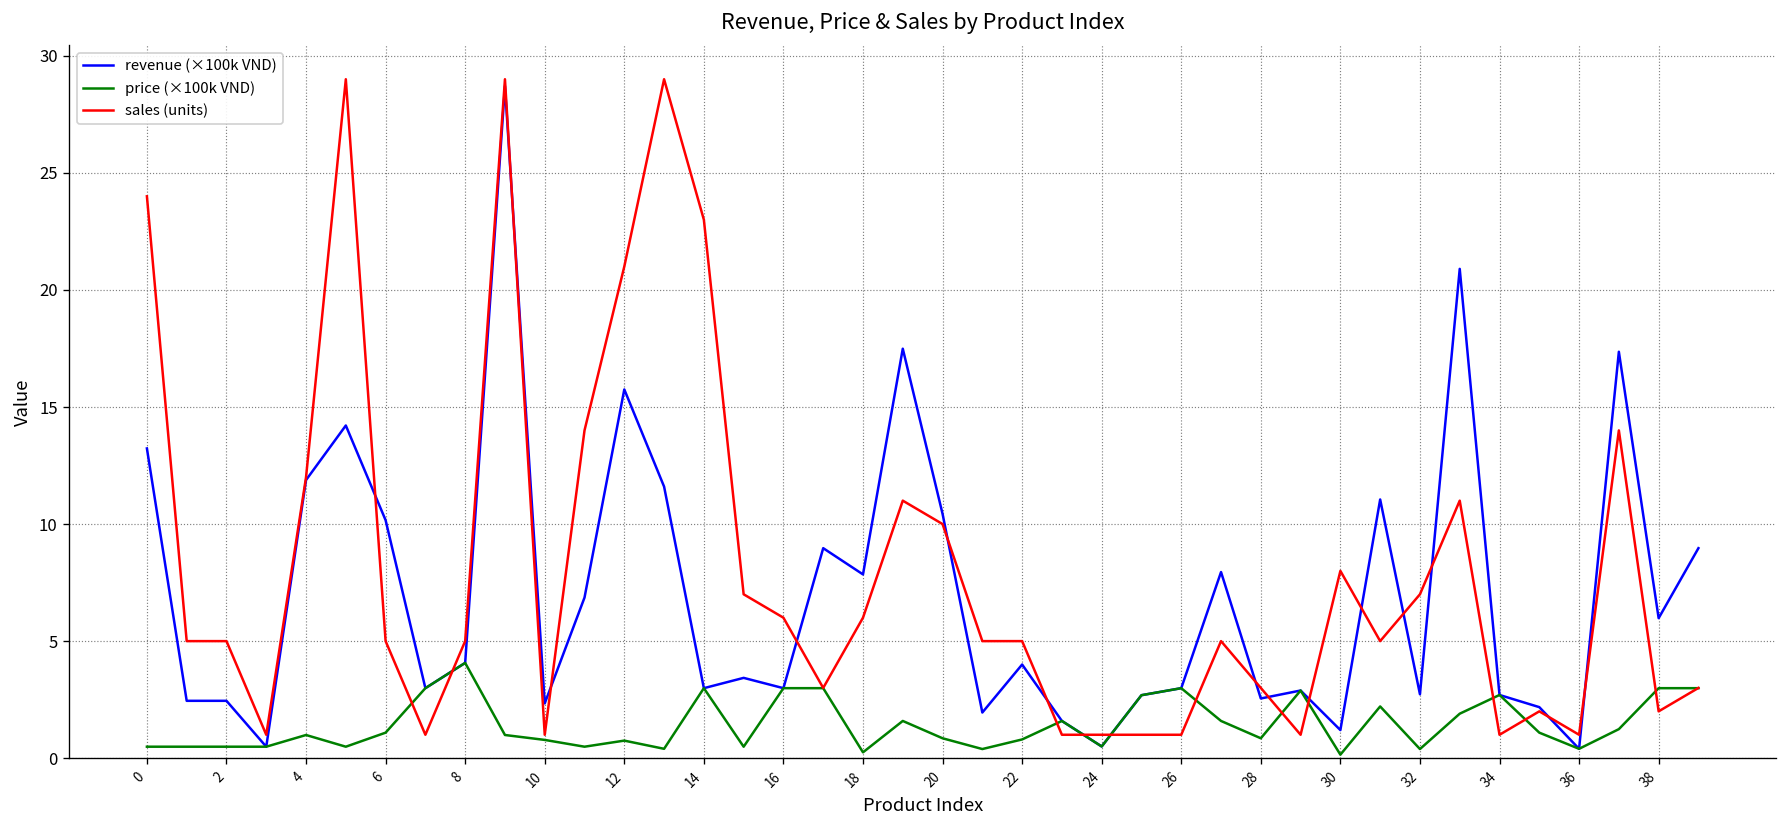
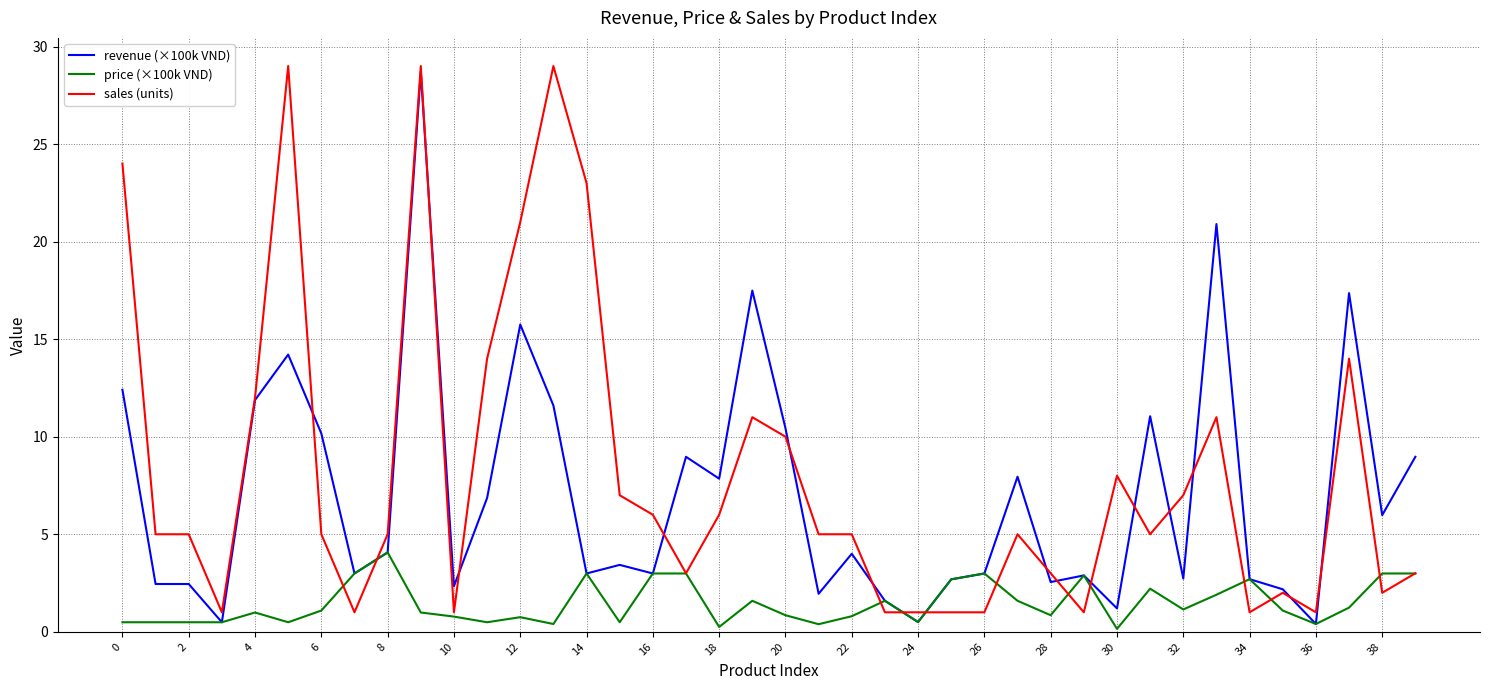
revenue (×100k VND), 0: 13.2 -> 12.4
price (×100k VND), 32: 0.4 -> 1.1
